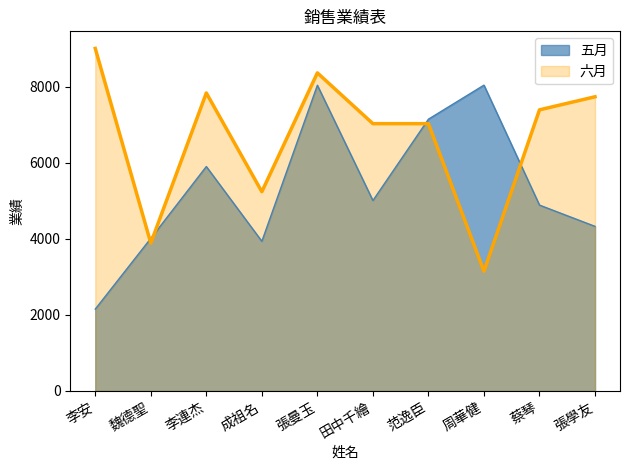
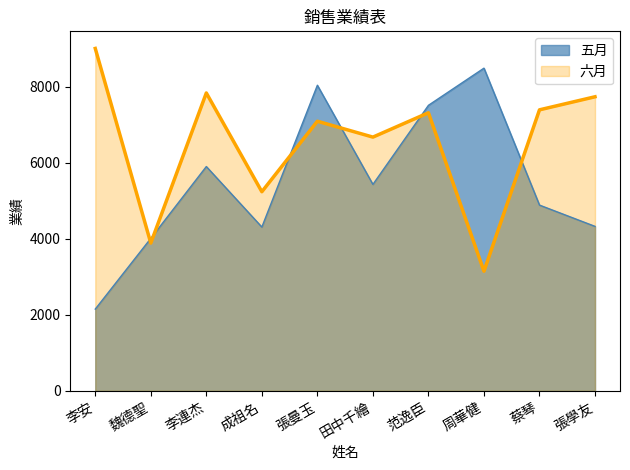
五月, 成祖名: 3900 -> 4300
六月, 張曼玉: 8400 -> 7100
五月, 田中千繪: 5000 -> 5400
六月, 田中千繪: 7000 -> 6700
五月, 范逸臣: 7200 -> 7500
六月, 范逸臣: 7000 -> 7300
五月, 周華健: 8000 -> 8500
